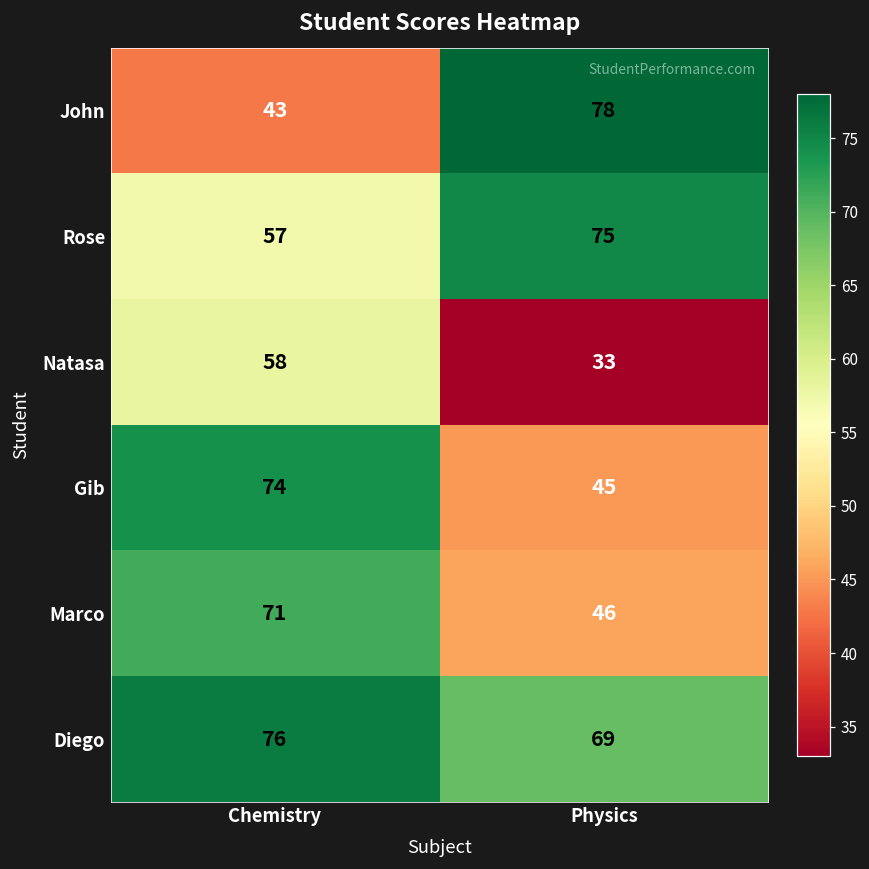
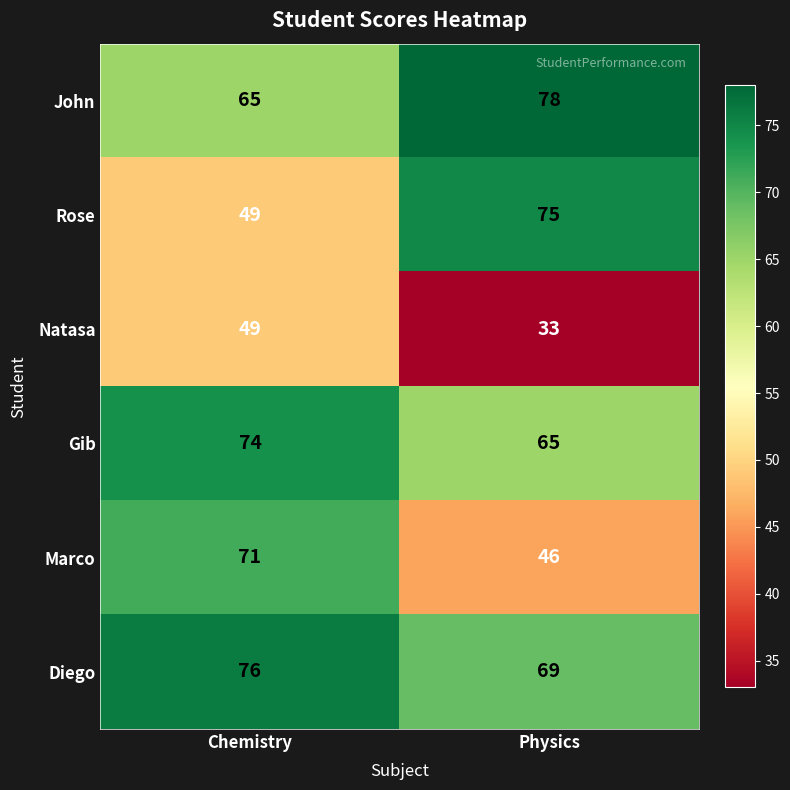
John, Chemistry: 43 -> 65
Rose, Chemistry: 57 -> 49
Natasa, Chemistry: 58 -> 49
Gib, Physics: 45 -> 65
